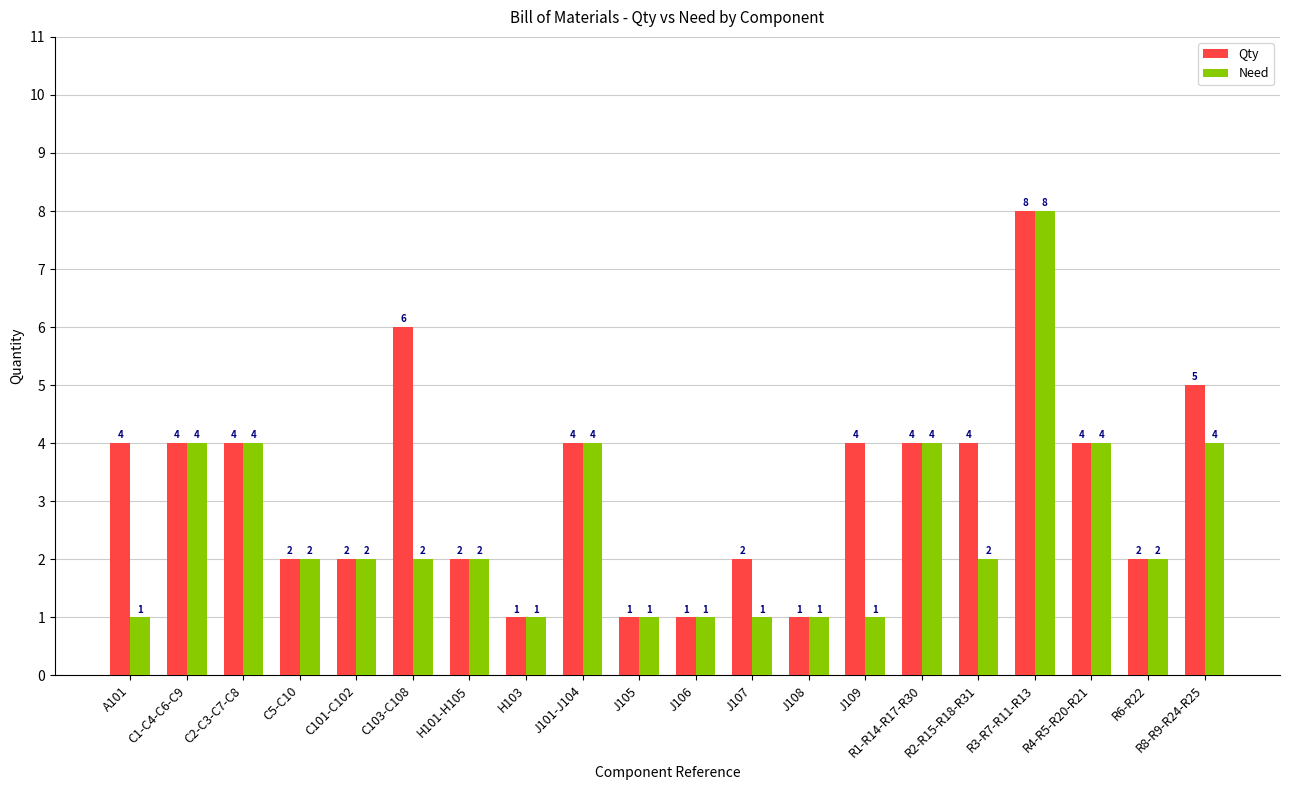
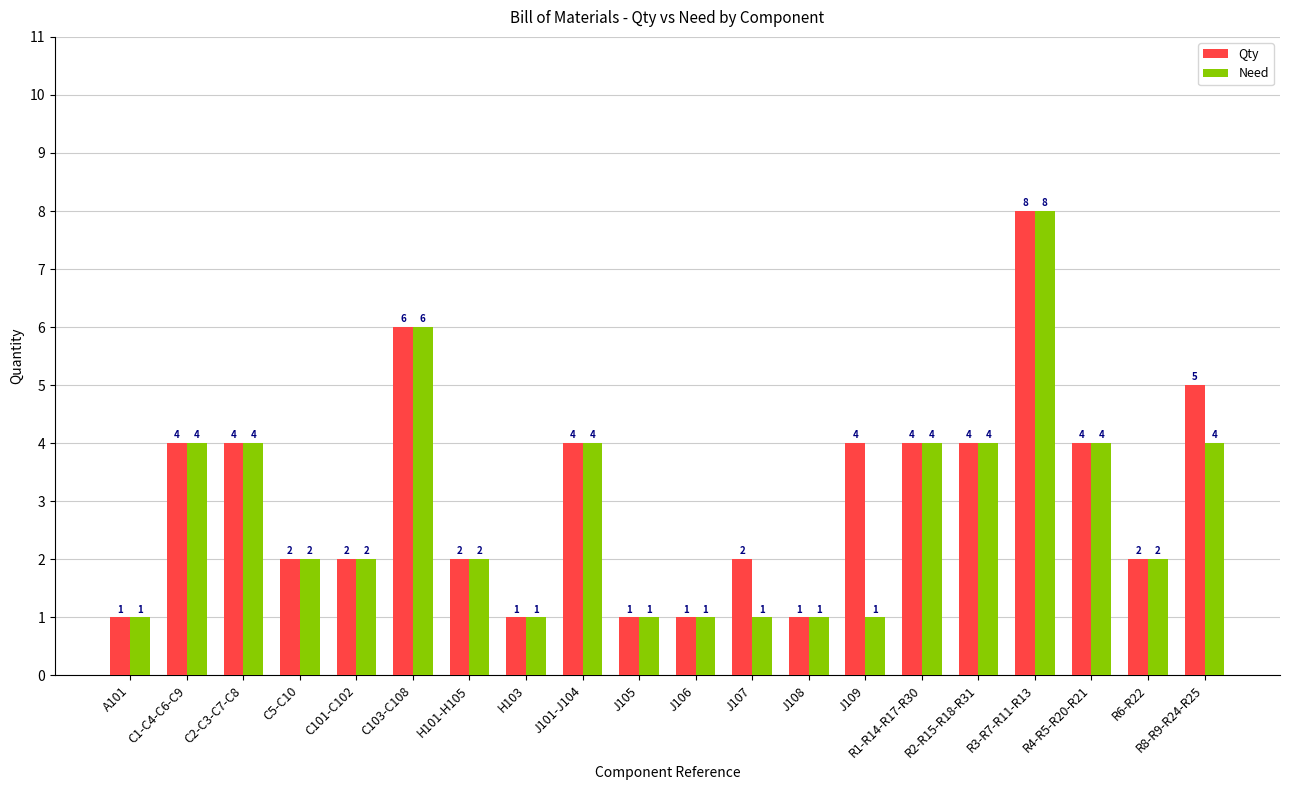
Qty, A101: 4 -> 1
Need, C103-C108: 2 -> 6
Need, R2-R15-R18-R31: 2 -> 4
